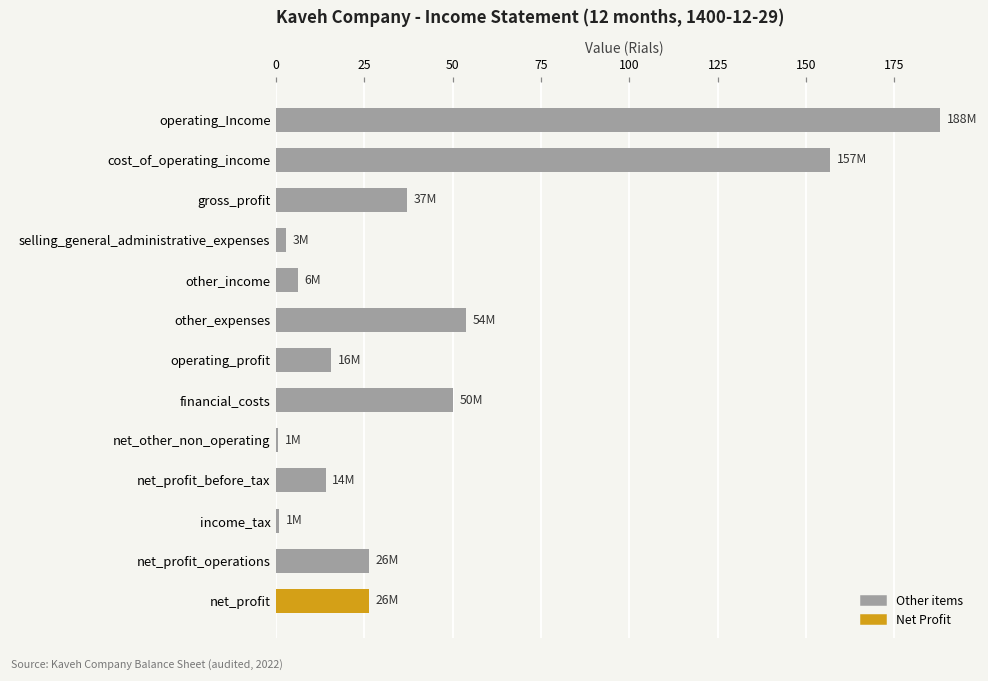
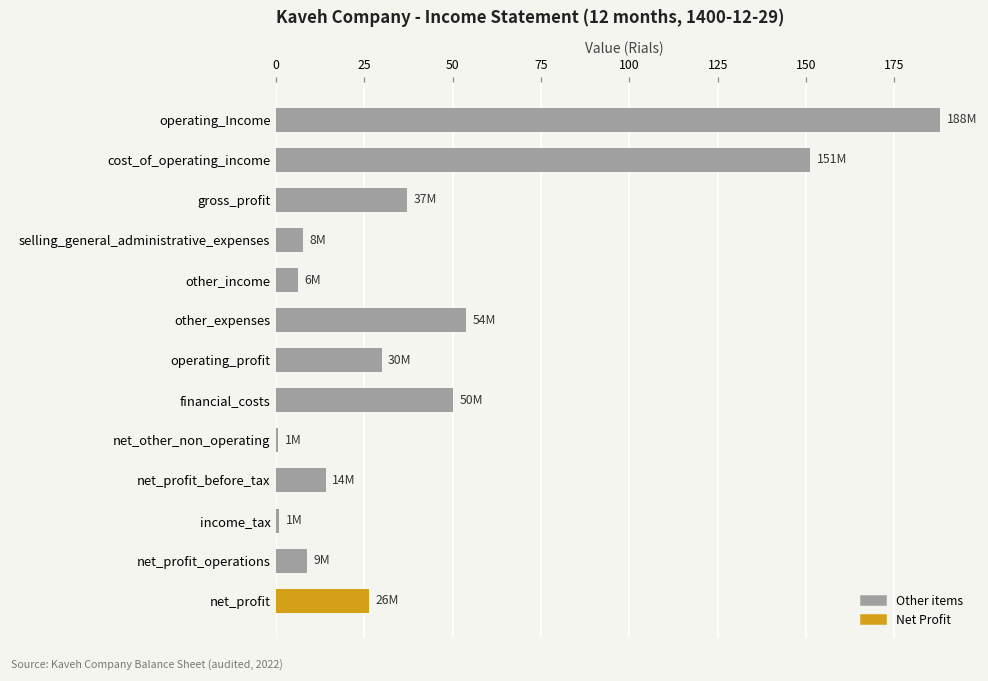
cost_of_operating_income: 157M -> 151M
selling_general_administrative_expenses: 3M -> 8M
operating_profit: 16M -> 30M
net_profit_operations: 26M -> 9M
